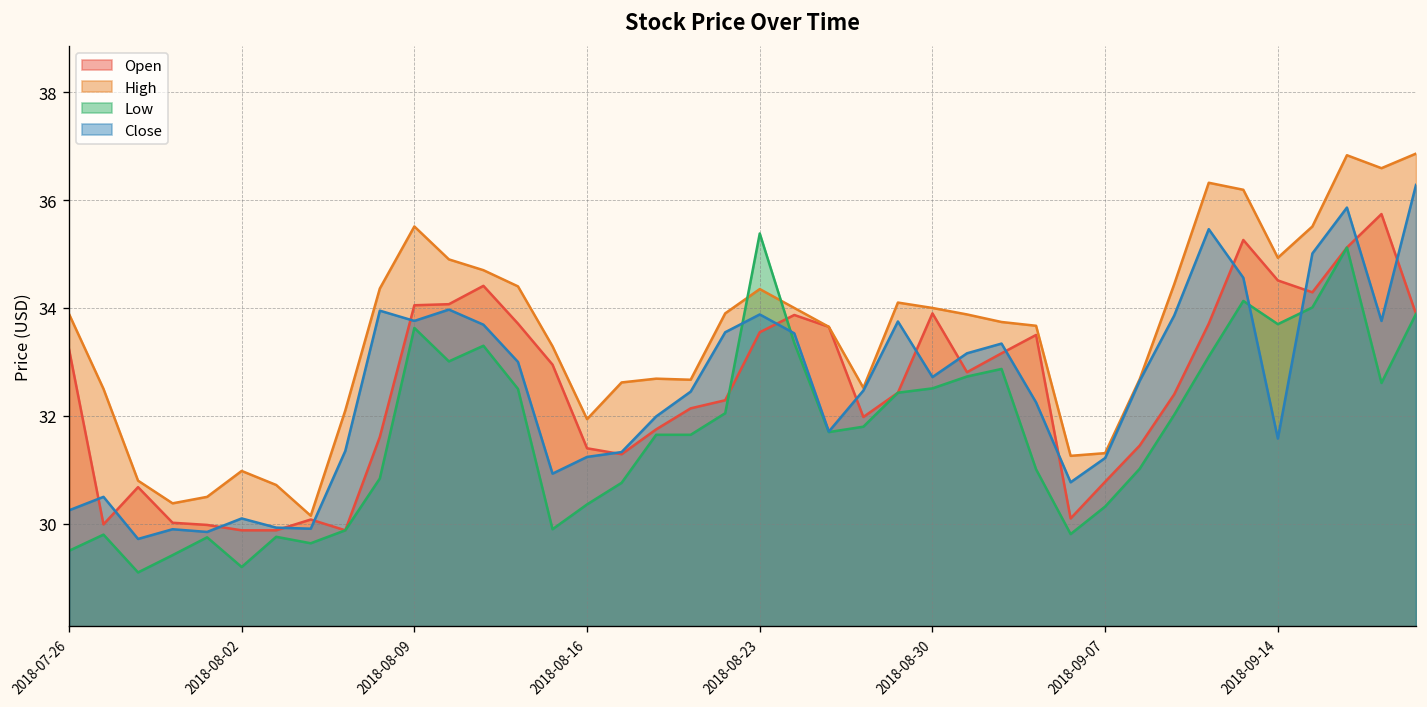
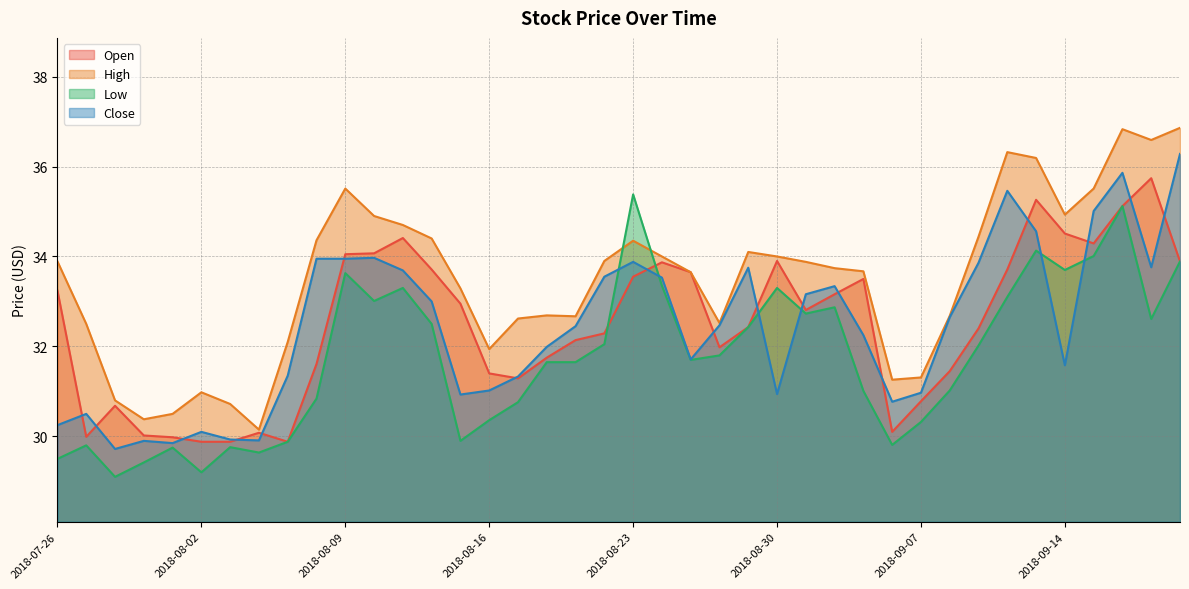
Close, 2018-08-09: 33.8 -> 34.0
Close, 2018-08-16: 31.2 -> 31.0
Low, 2018-08-30: 32.5 -> 33.3
Close, 2018-08-30: 32.7 -> 30.9
Close, 2018-09-07: 31.2 -> 31.0
